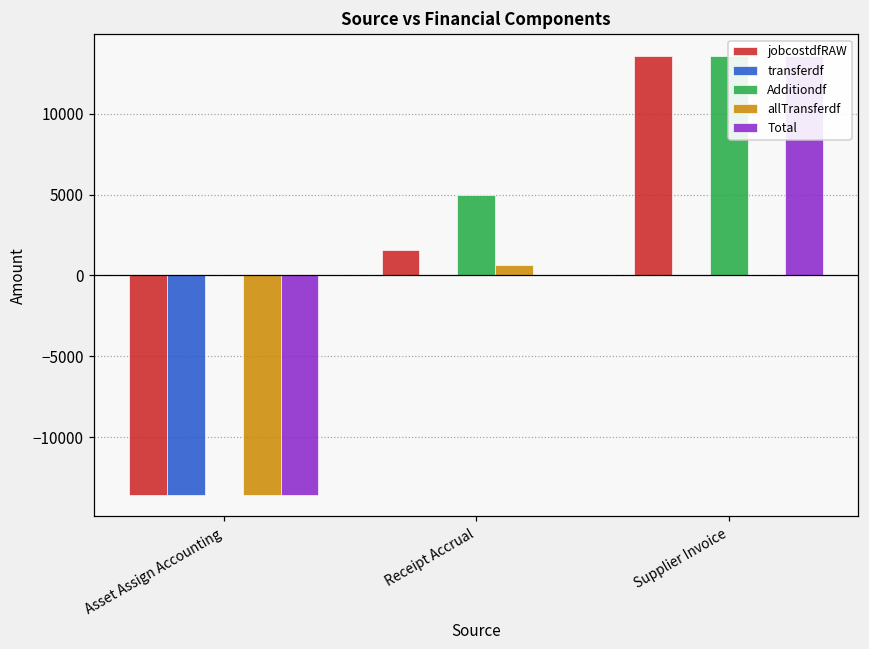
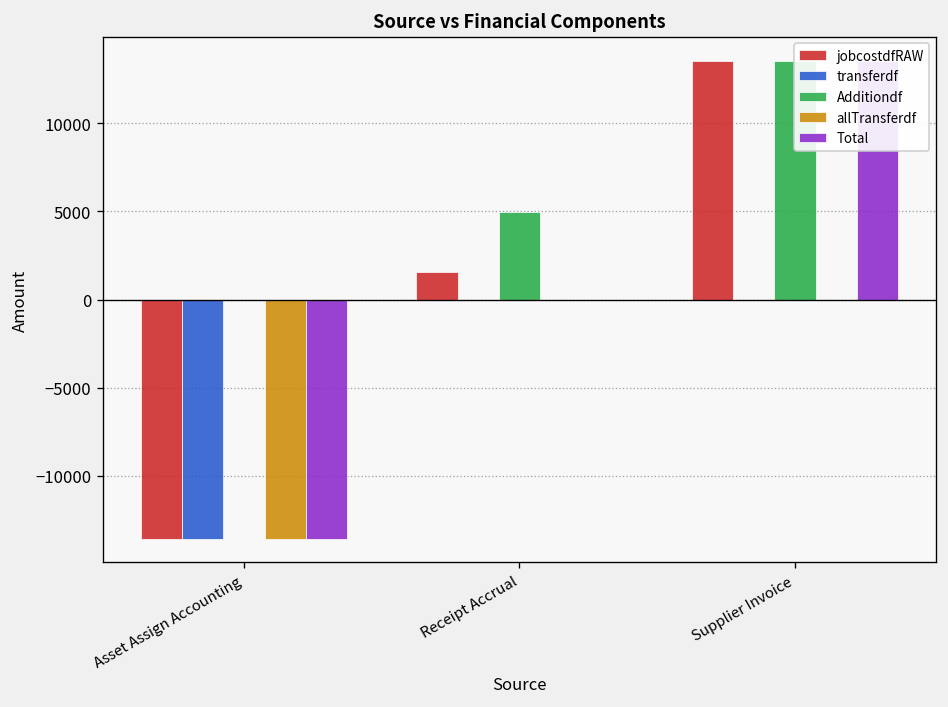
allTransferdf, Receipt Accrual: 600 -> 0
